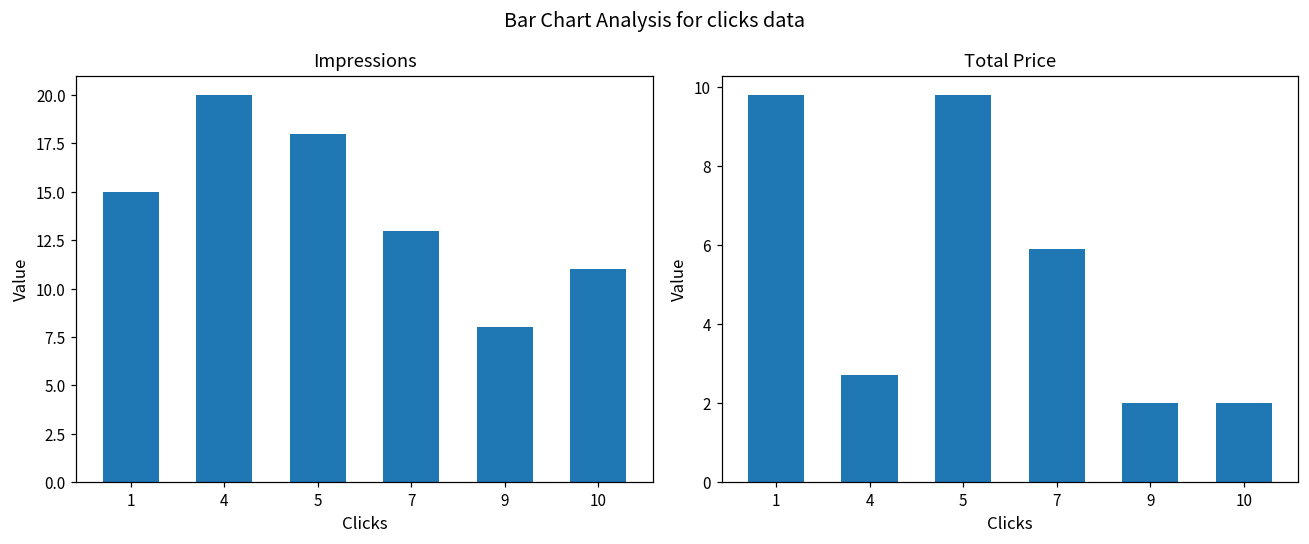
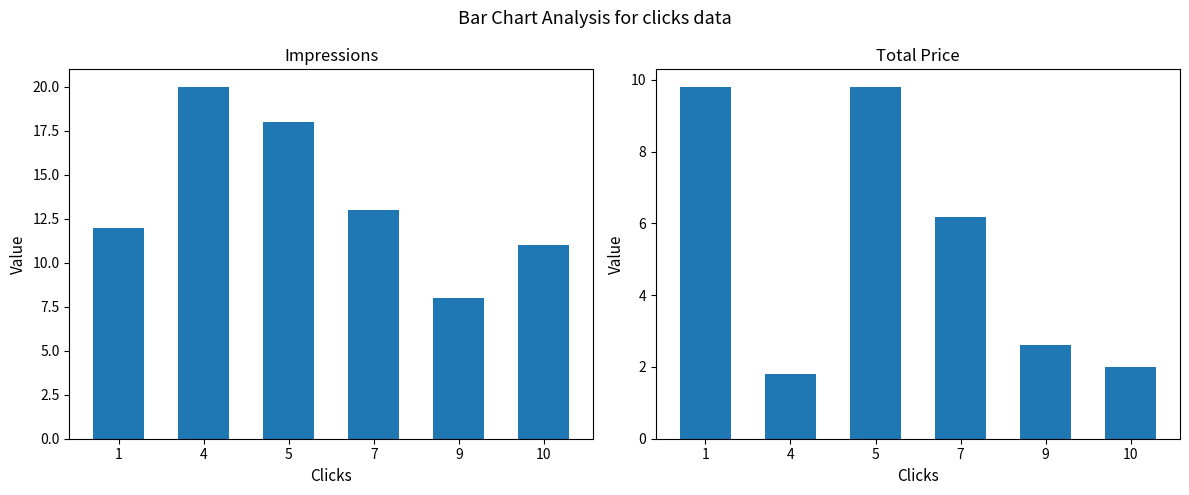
Impressions, 1: 15 -> 12
Total Price, 4: 2.7 -> 1.8
Total Price, 7: 5.9 -> 6.2
Total Price, 9: 2.0 -> 2.6
